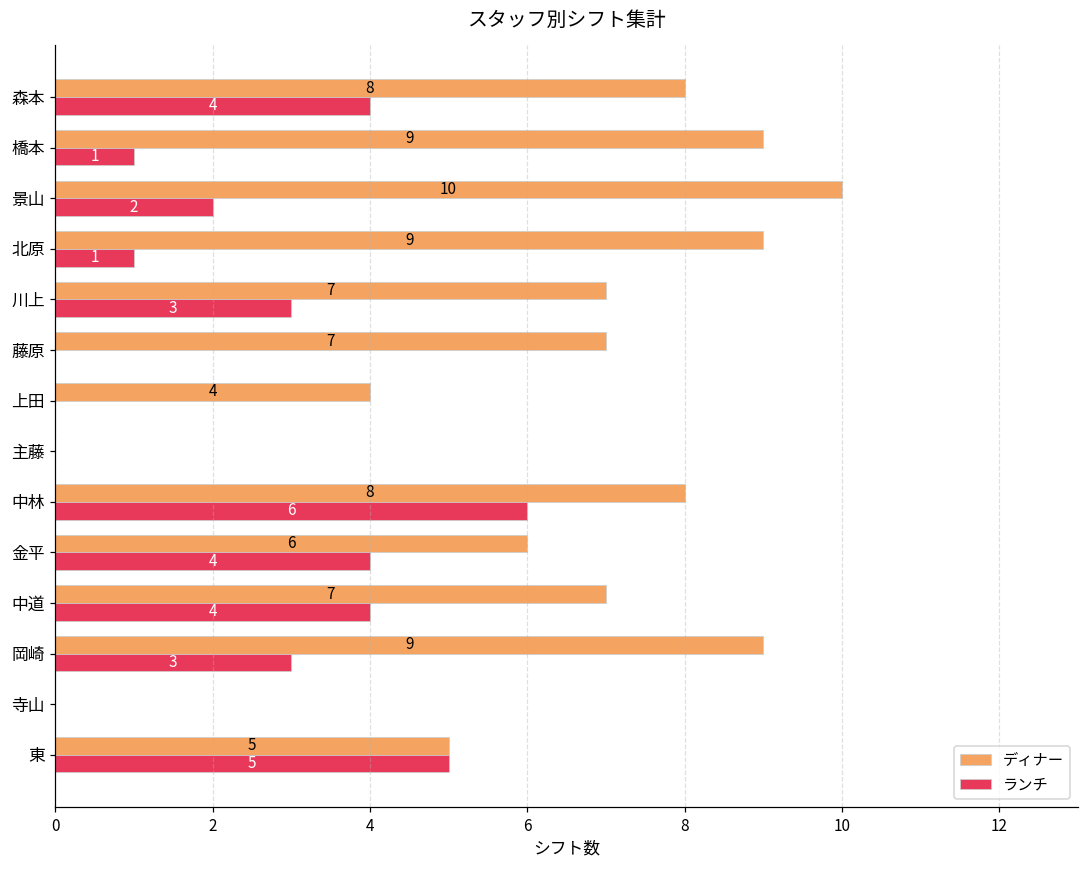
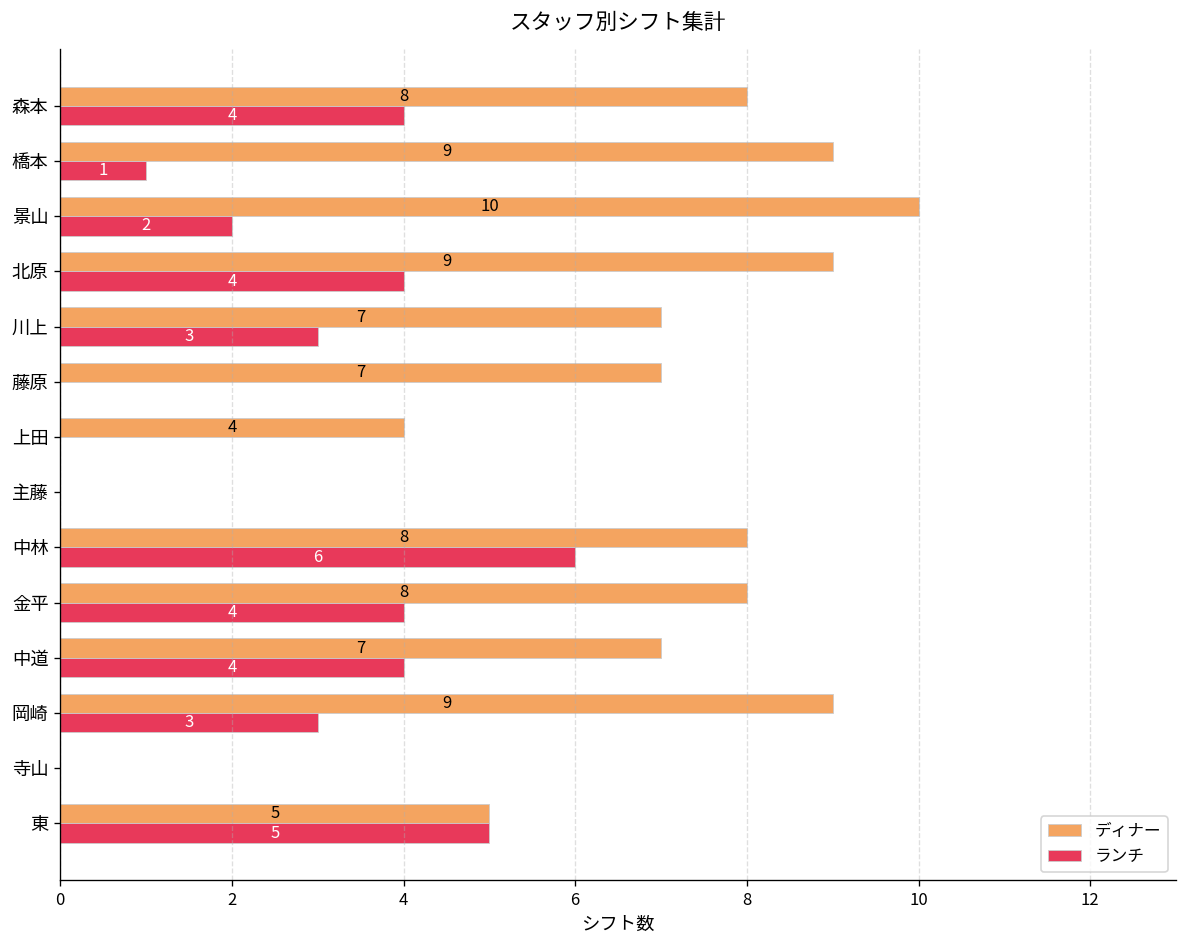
ランチ, 北原: 1 -> 4
ディナー, 金平: 6 -> 8
